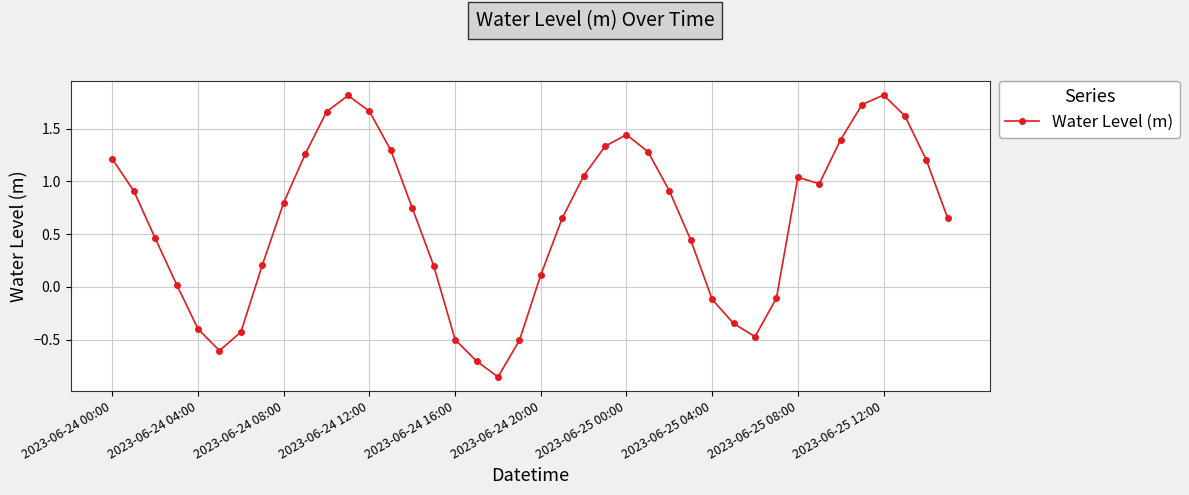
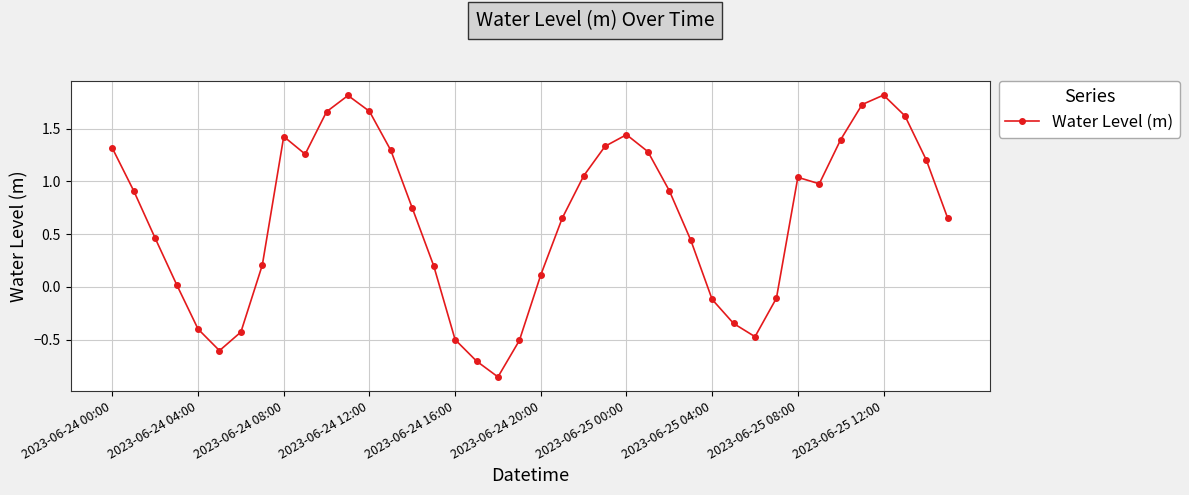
2023-06-24 00:00: 1.21 -> 1.32
2023-06-24 08:00: 0.80 -> 1.43
